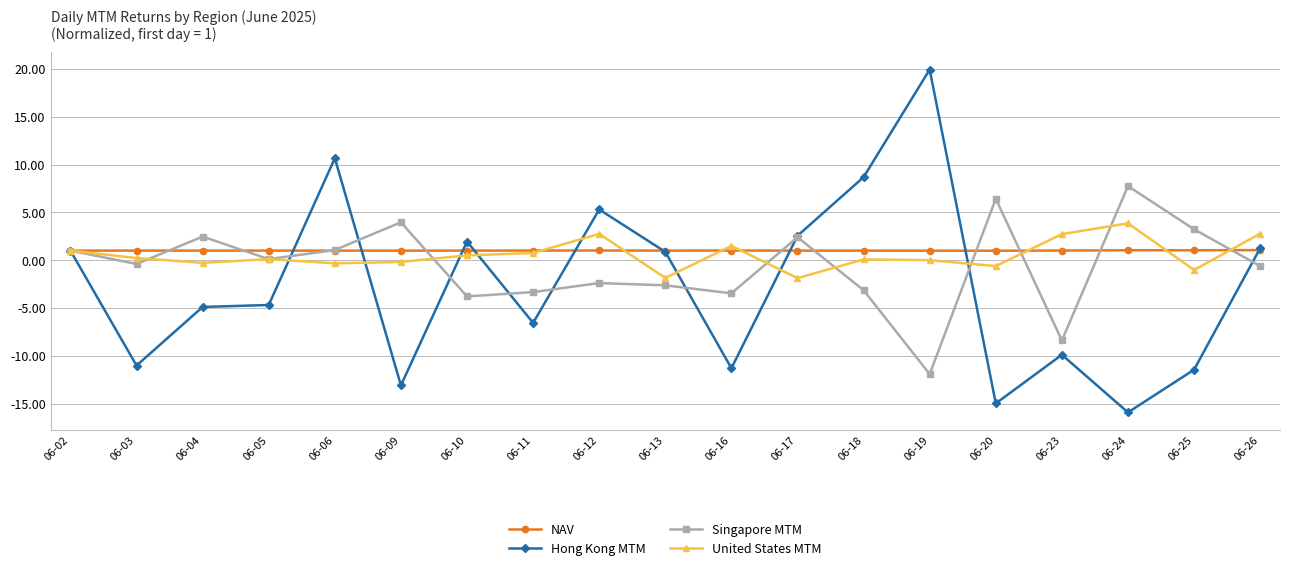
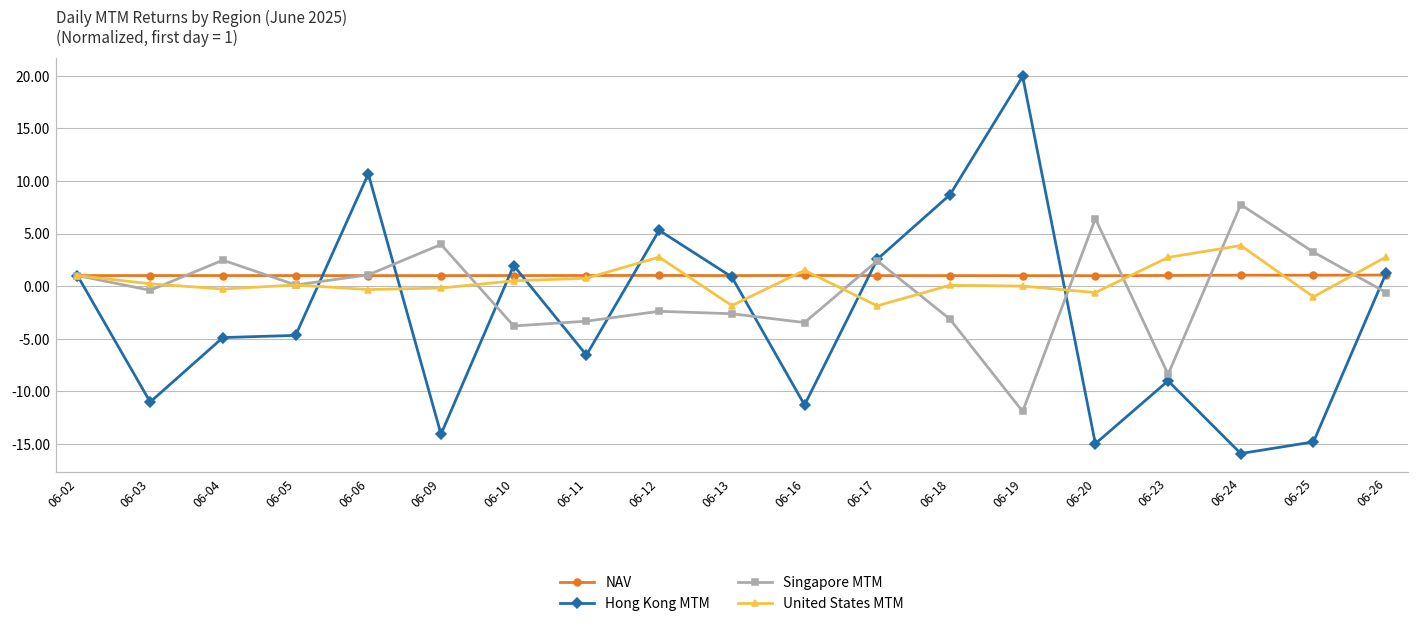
Hong Kong MTM, 06-09: -13 -> -14
Hong Kong MTM, 06-23: -10 -> -9
Hong Kong MTM, 06-25: -11 -> -15
